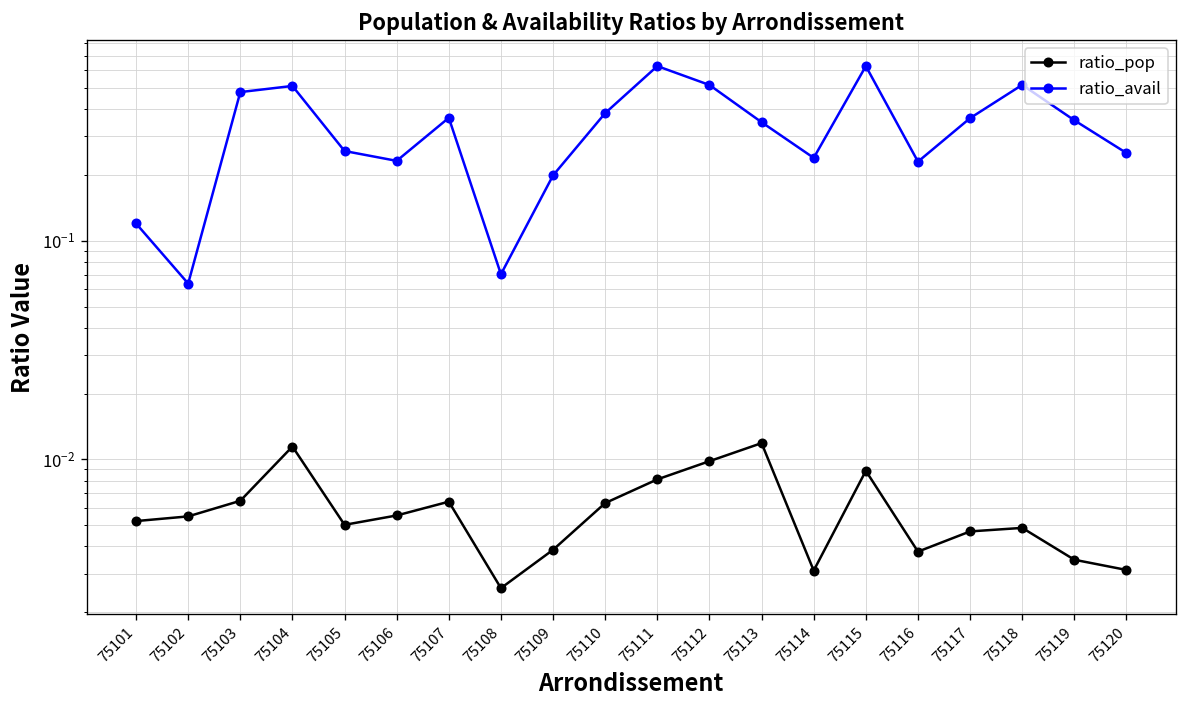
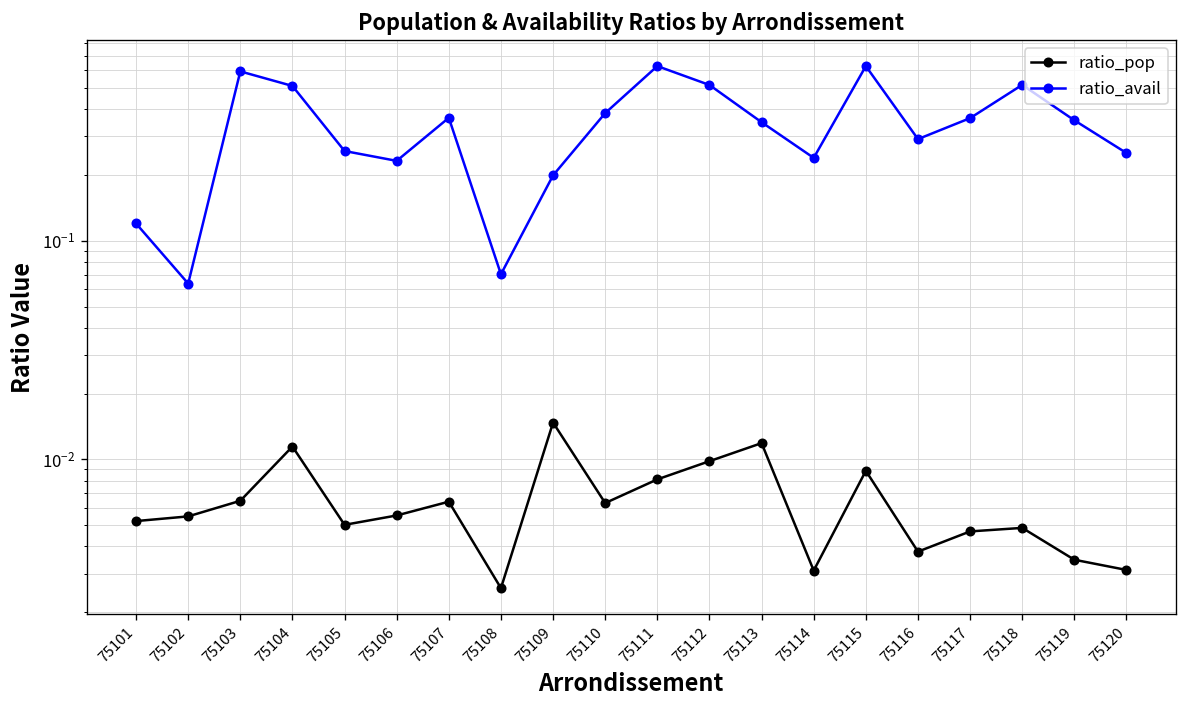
ratio_avail, 75103: 0.48 -> 0.59
ratio_pop, 75109: 0.0039 -> 0.015
ratio_avail, 75116: 0.23 -> 0.29
